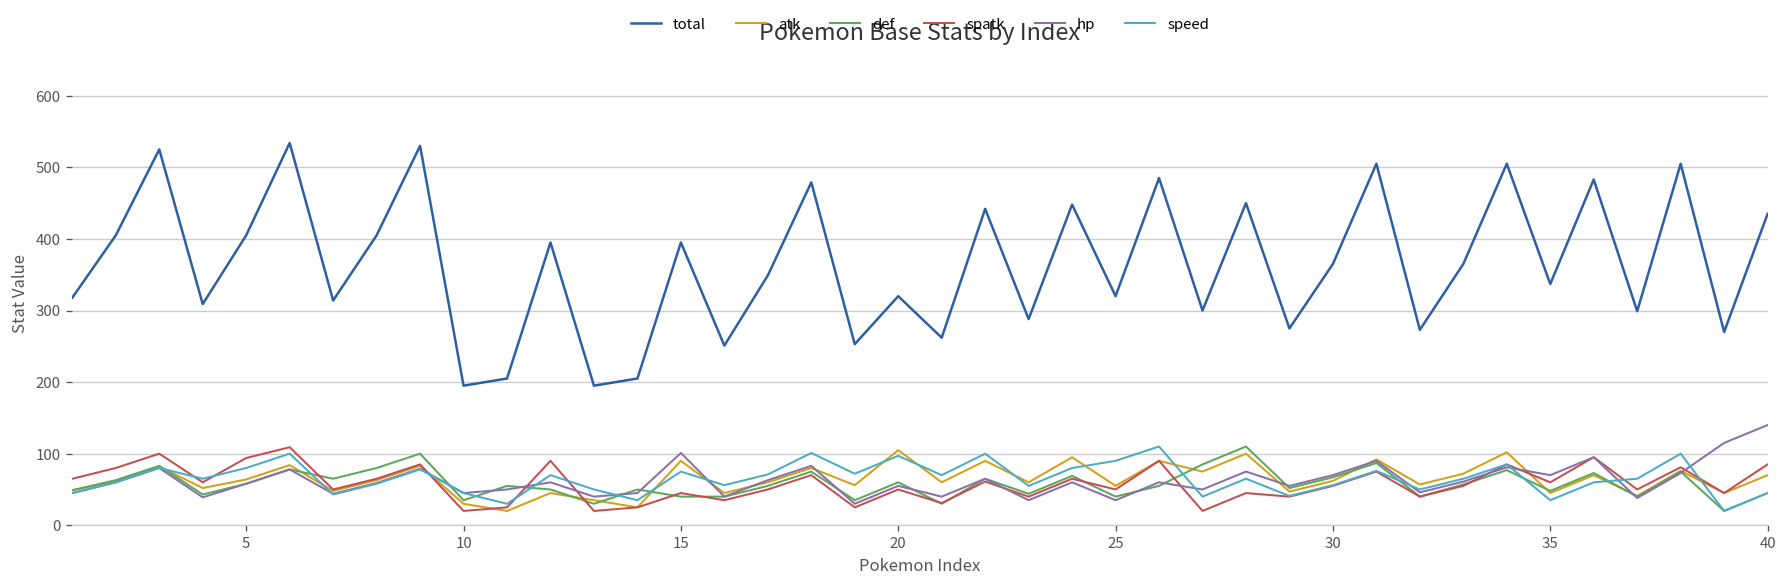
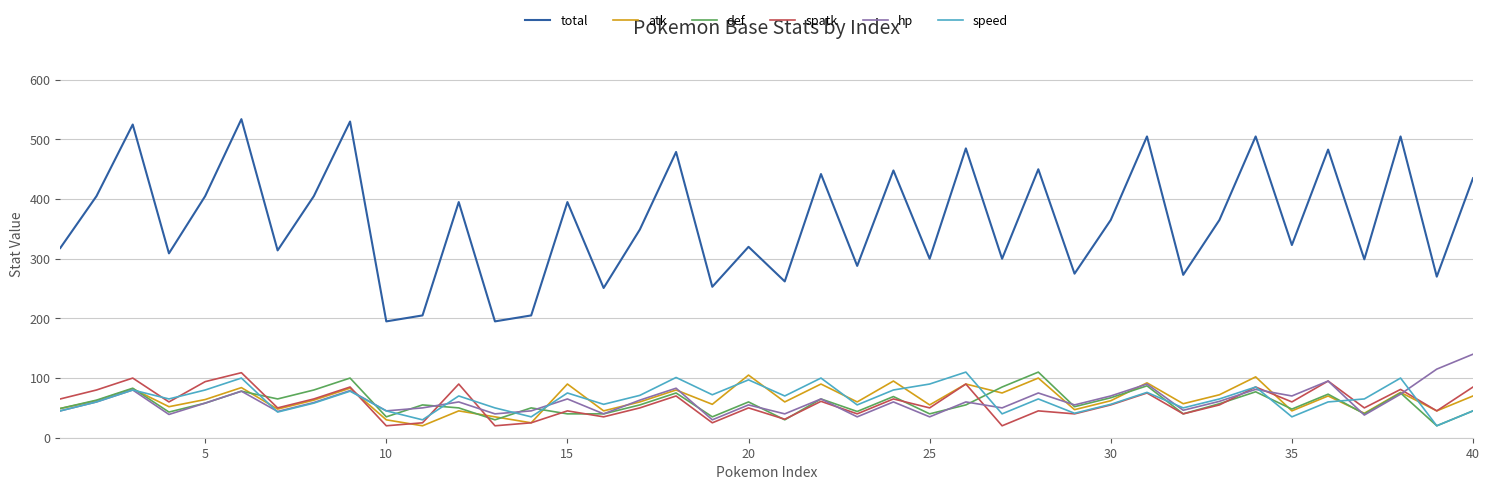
hp, 15: 100 -> 70
total, 25: 320 -> 300
total, 35: 340 -> 320
